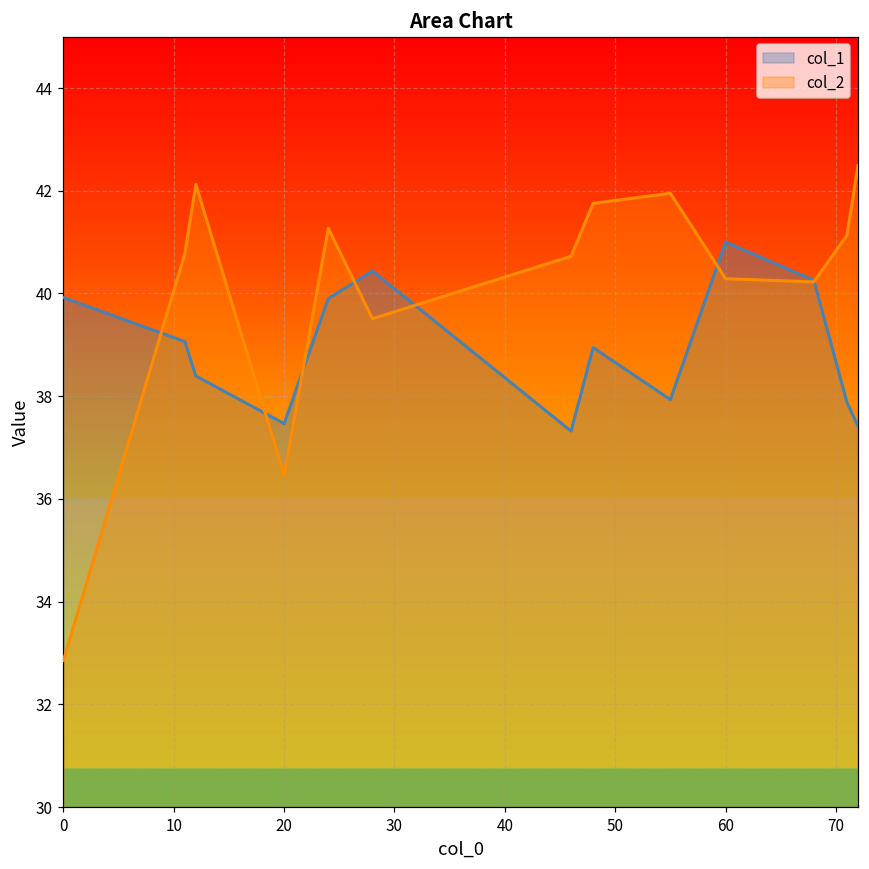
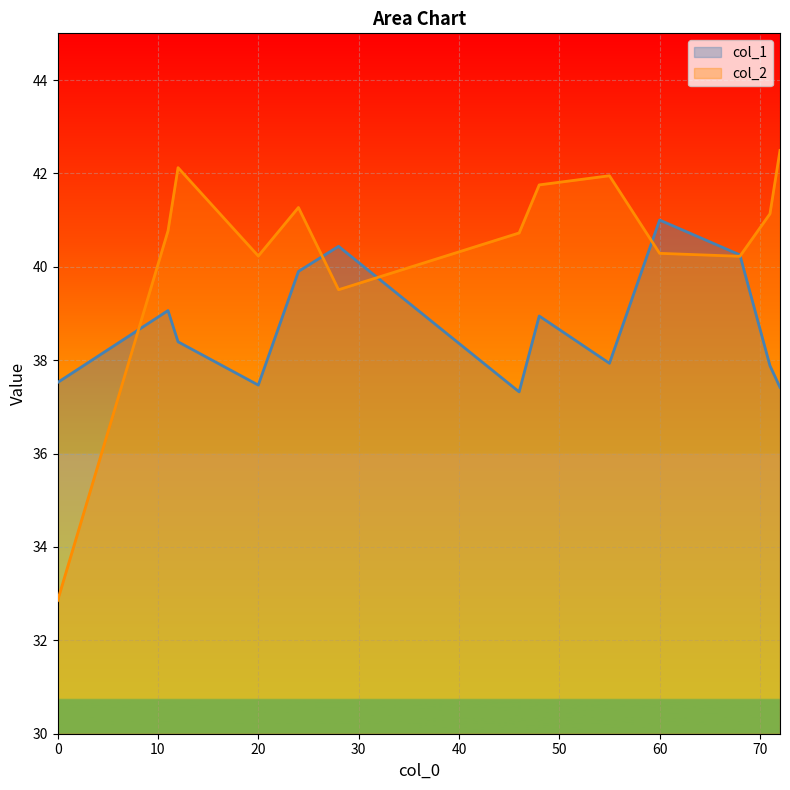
col_1, 0: 39.9 -> 37.5
col_2, 20: 36.5 -> 40.2
